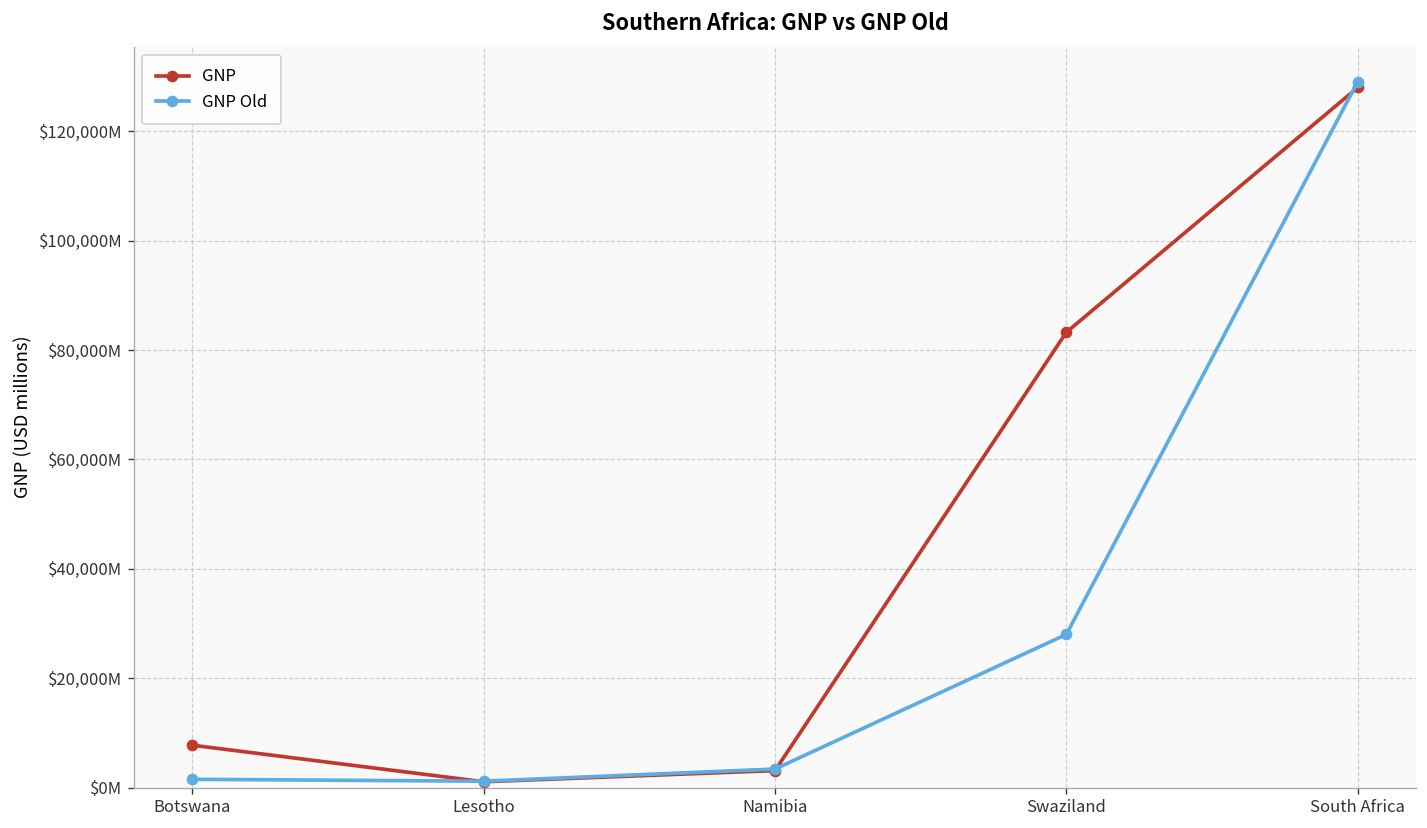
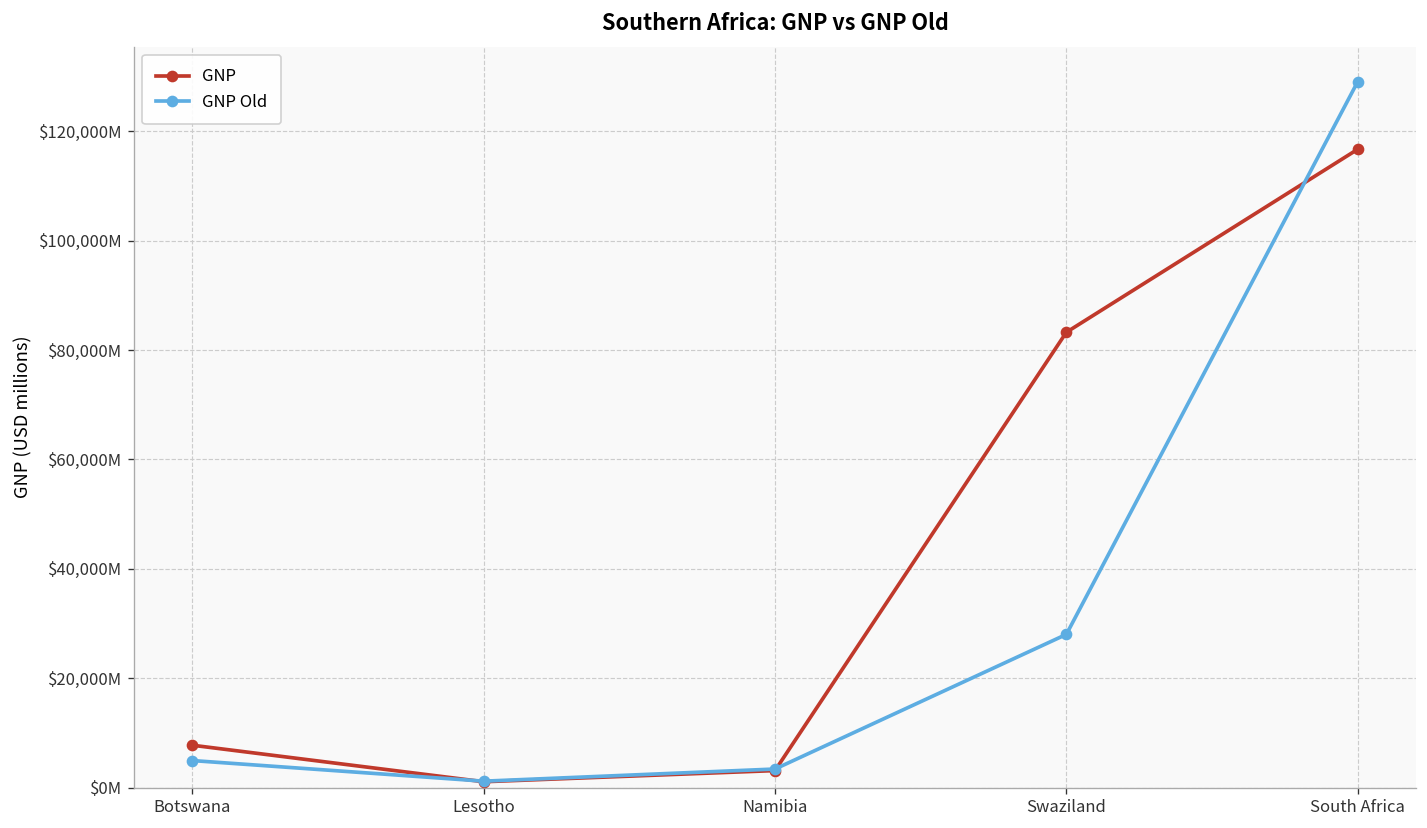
GNP Old, Botswana: $2,000,000,000 -> $5,000,000,000
GNP, South Africa: $128,000,000,000 -> $117,000,000,000
